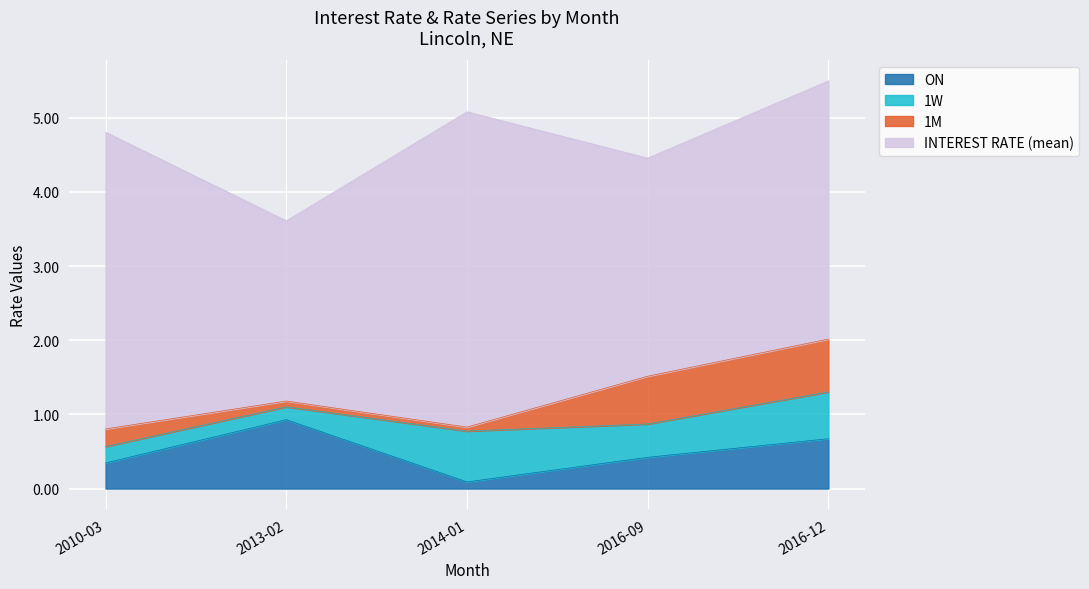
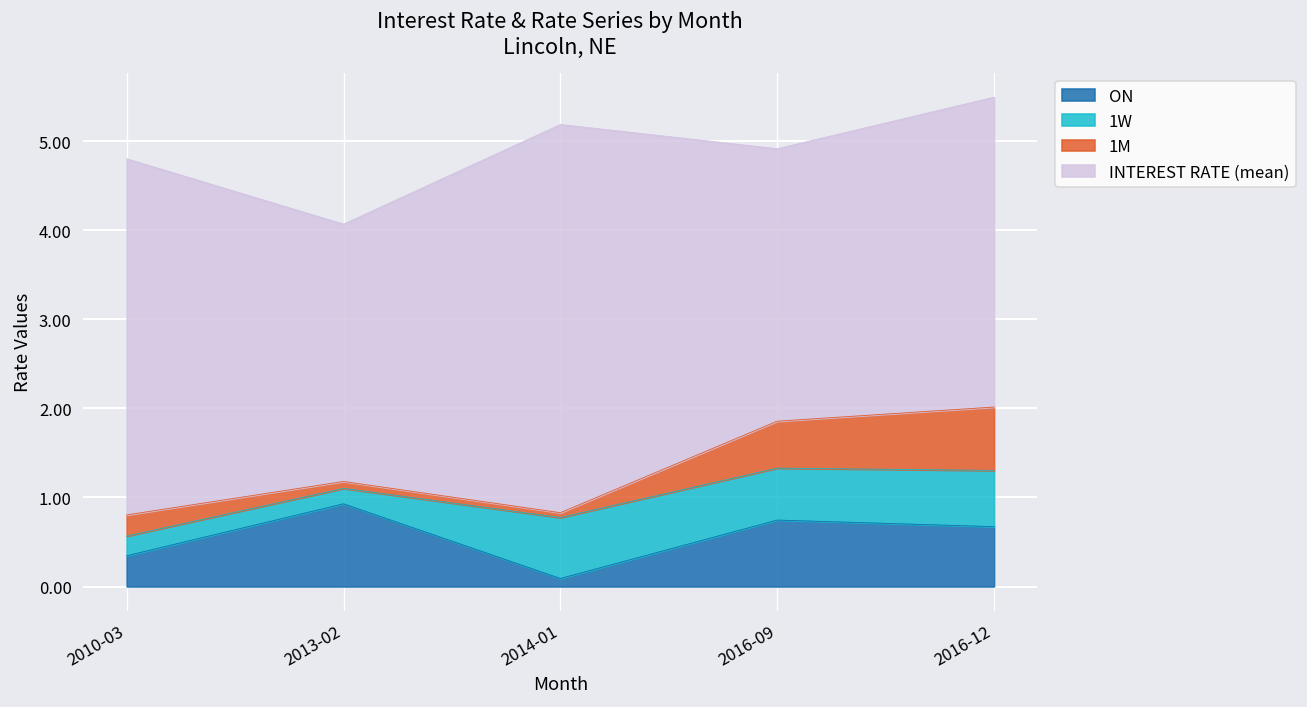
INTEREST RATE (mean), 2013-02: 2.4 -> 2.9
INTEREST RATE (mean), 2014-01: 4.3 -> 4.4
ON, 2016-09: 0.4 -> 0.7
1W, 2016-09: 0.4 -> 0.6
1M, 2016-09: 0.6 -> 0.5
INTEREST RATE (mean), 2016-09: 2.9 -> 3.1
